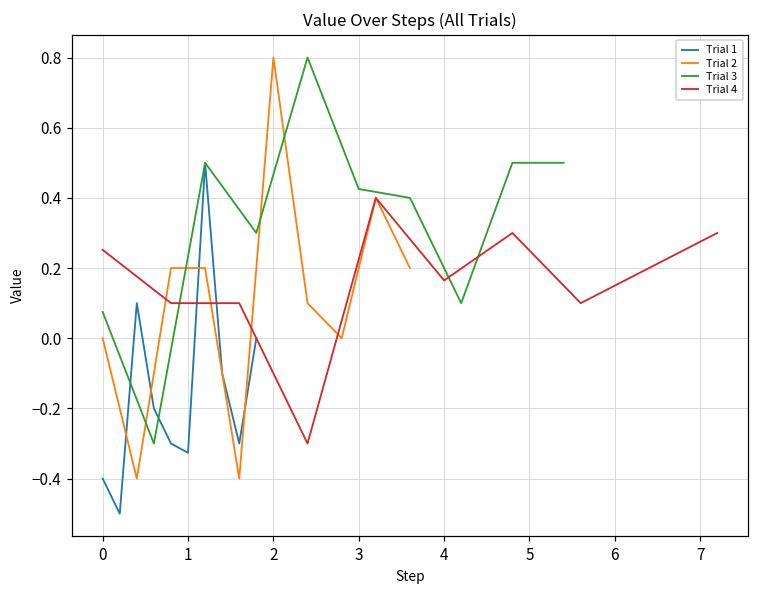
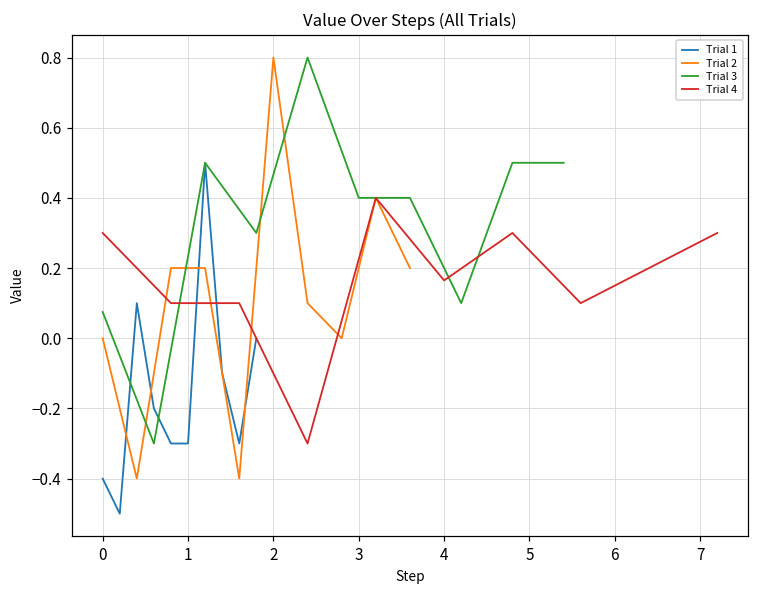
Trial 4, 0: 0.25 -> 0.30
Trial 1, 1: -0.33 -> -0.30
Trial 3, 3: 0.43 -> 0.40
